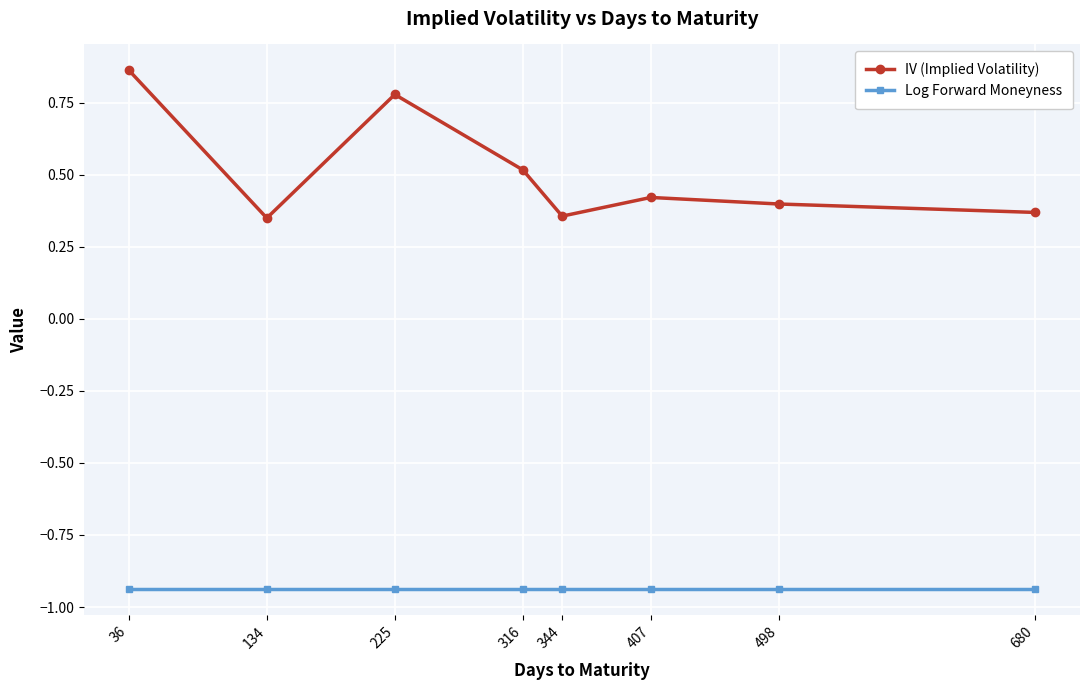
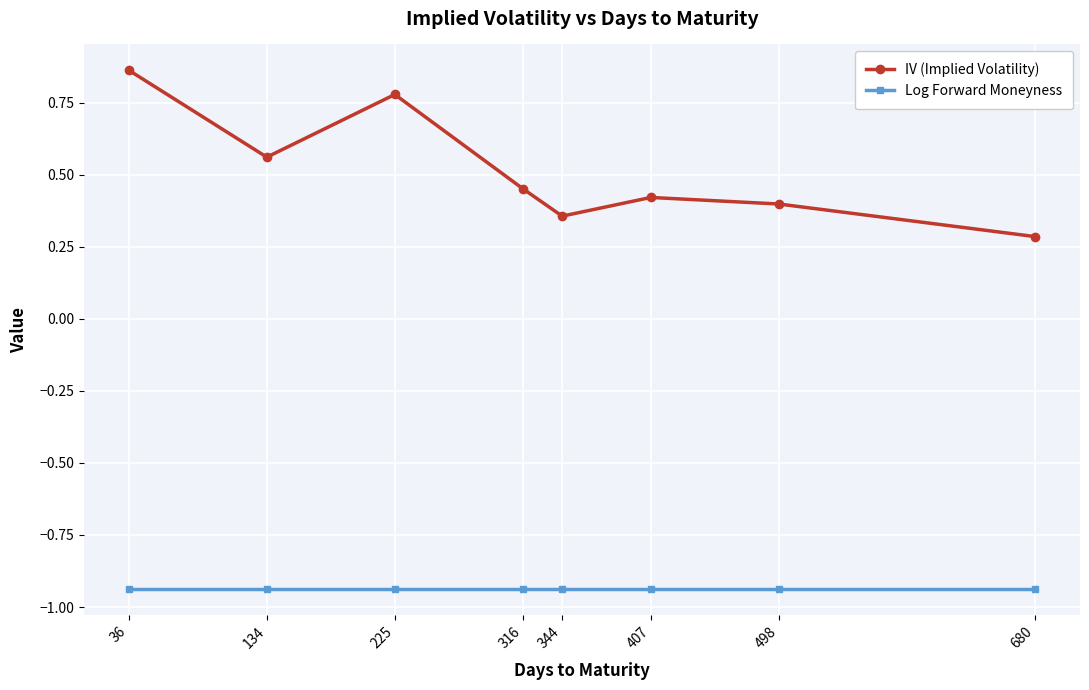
IV (Implied Volatility), 134: 0.35 -> 0.56
IV (Implied Volatility), 316: 0.52 -> 0.45
IV (Implied Volatility), 680: 0.37 -> 0.29
